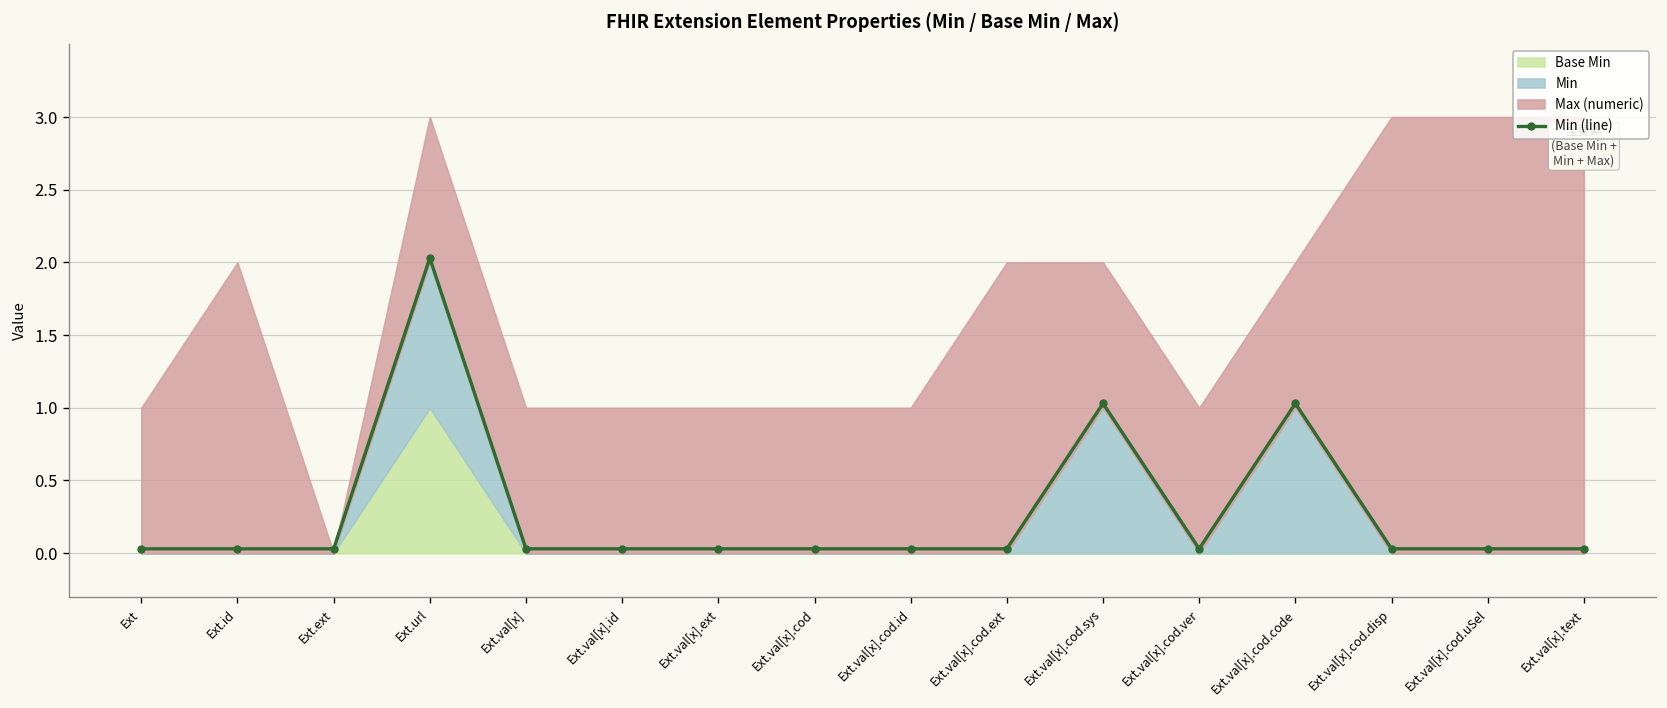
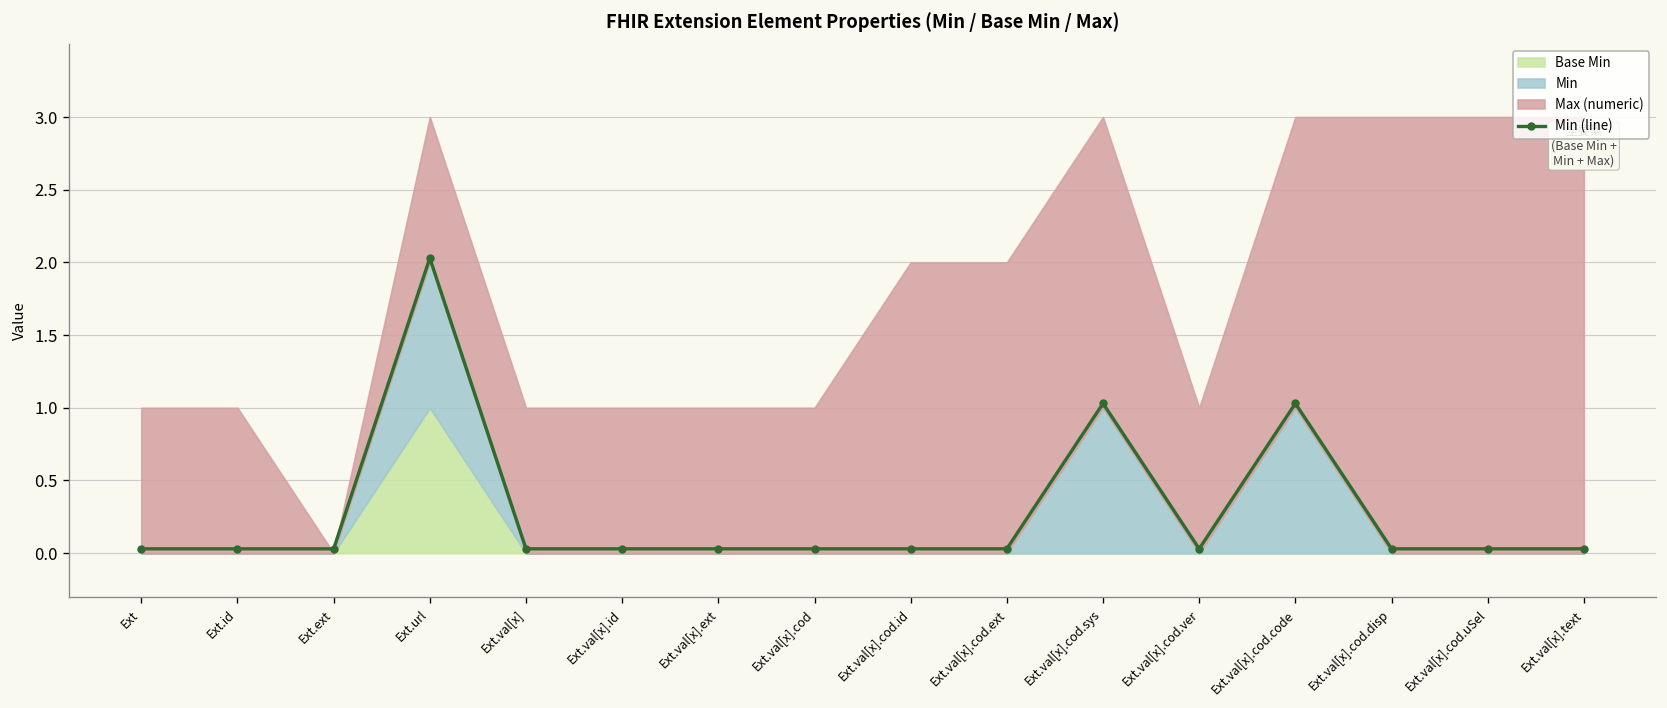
Max (numeric), Ext.id: 2 -> 1
Max (numeric), Ext.val[x].cod.id: 1 -> 2
Max (numeric), Ext.val[x].cod.sys: 1 -> 2
Max (numeric), Ext.val[x].cod.code: 1 -> 2
